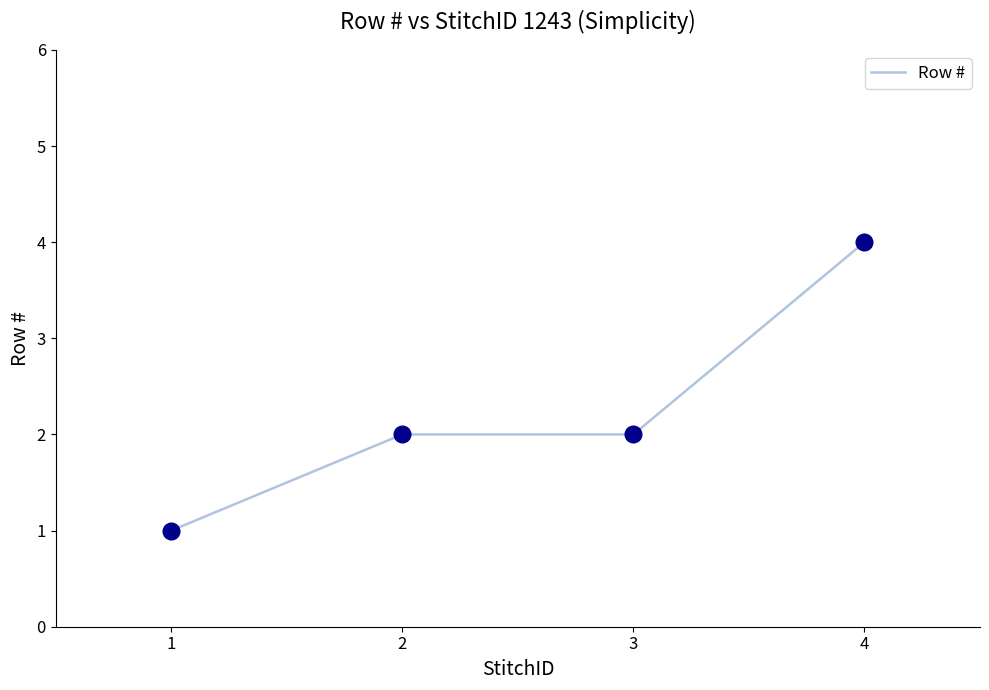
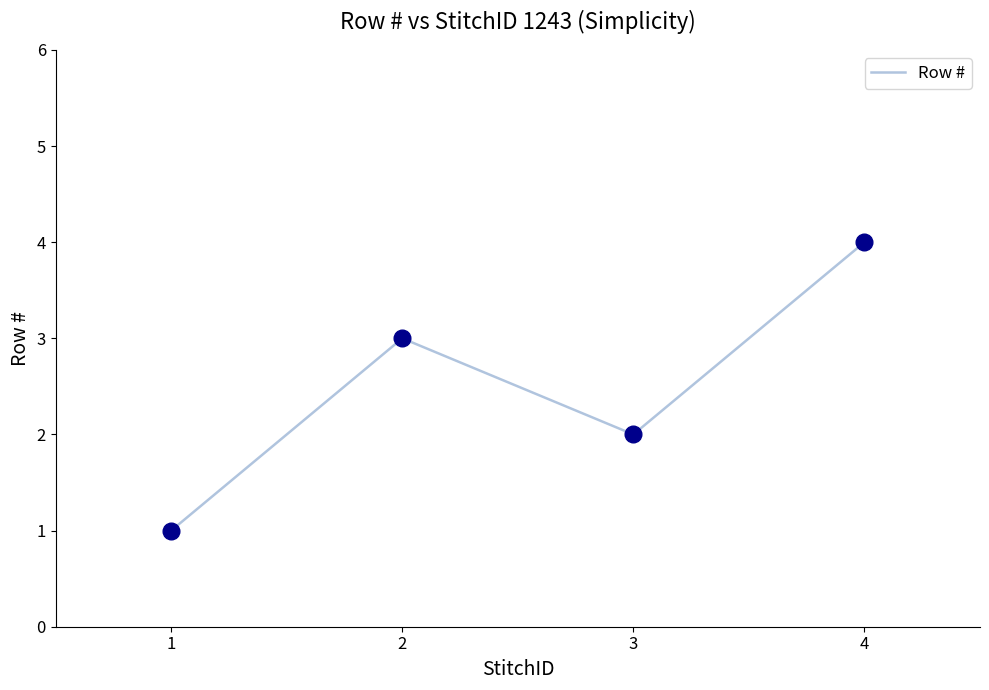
2: 2 -> 3
